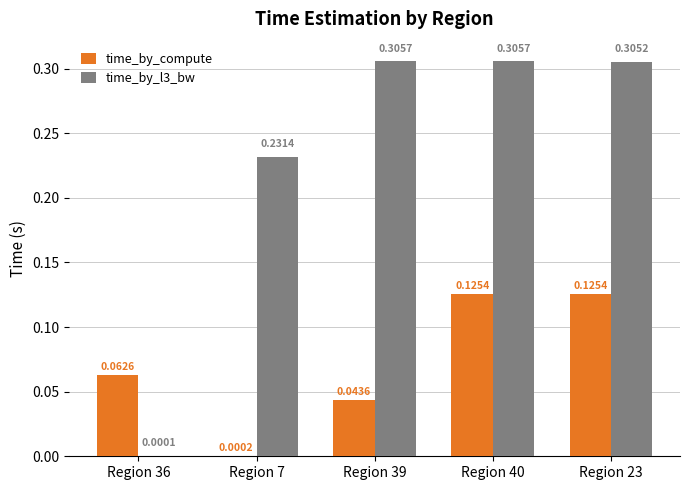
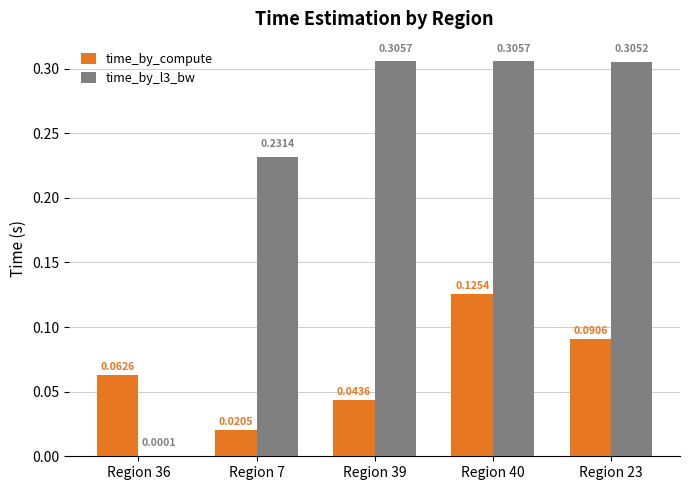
time_by_compute, Region 7: 0.0002 -> 0.0205
time_by_compute, Region 23: 0.1254 -> 0.0906
